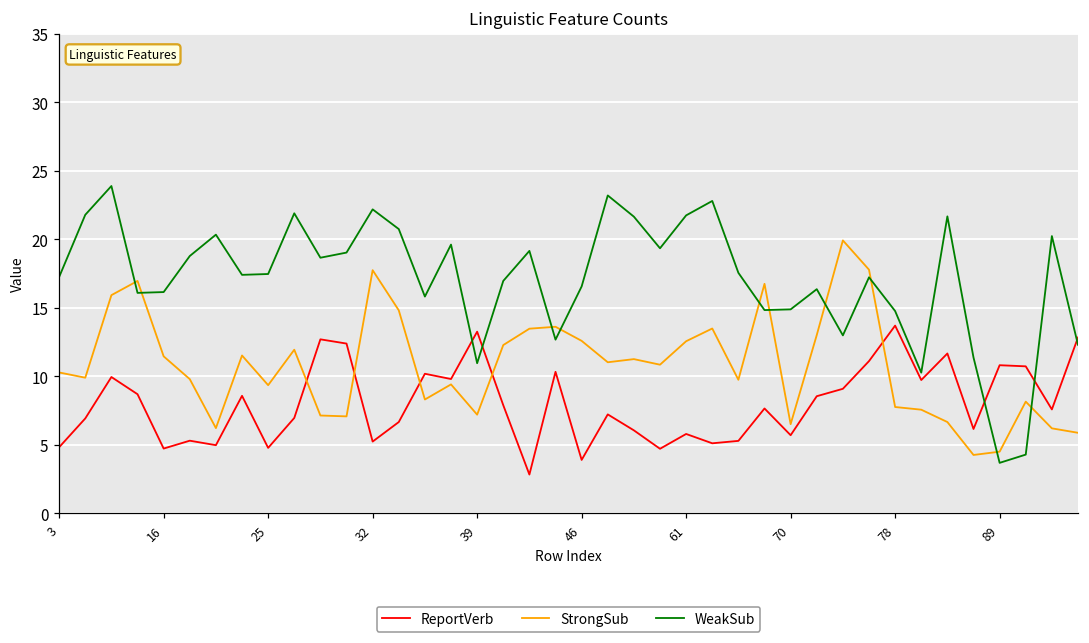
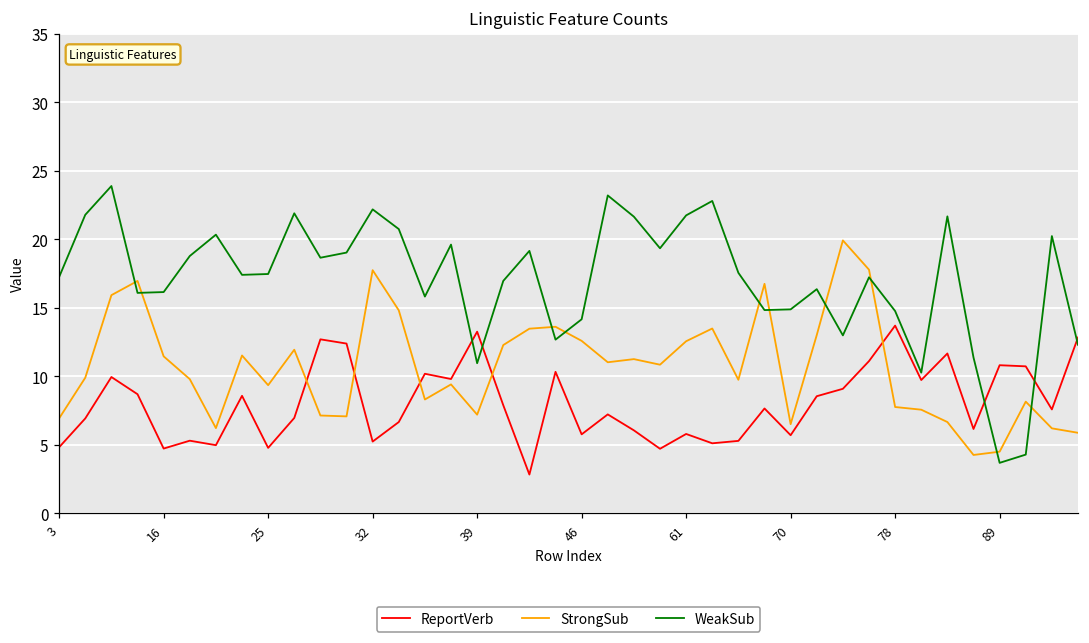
StrongSub, 3: 10.3 -> 6.9
ReportVerb, 46: 3.9 -> 5.8
WeakSub, 46: 16.6 -> 14.2
